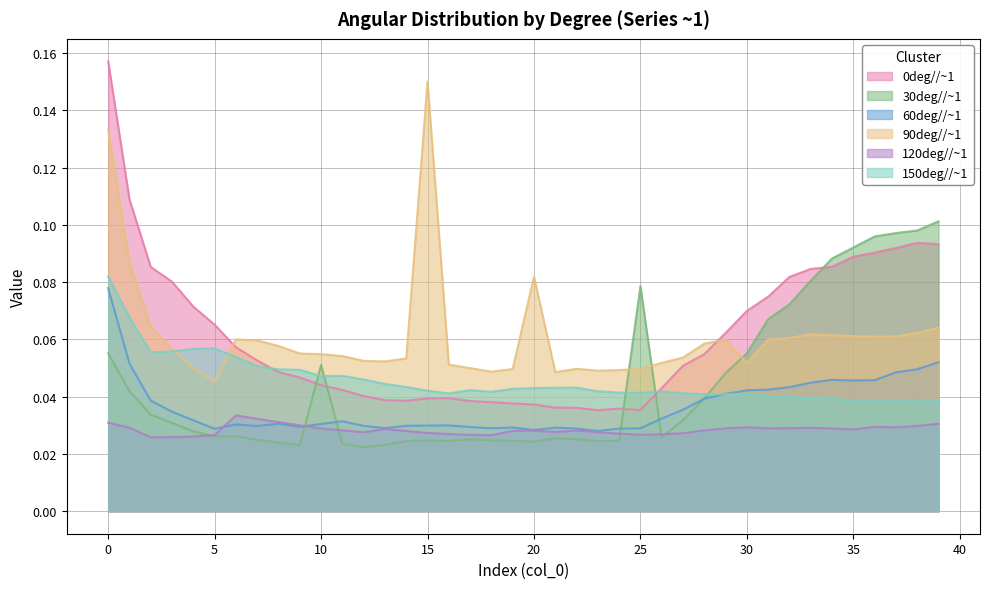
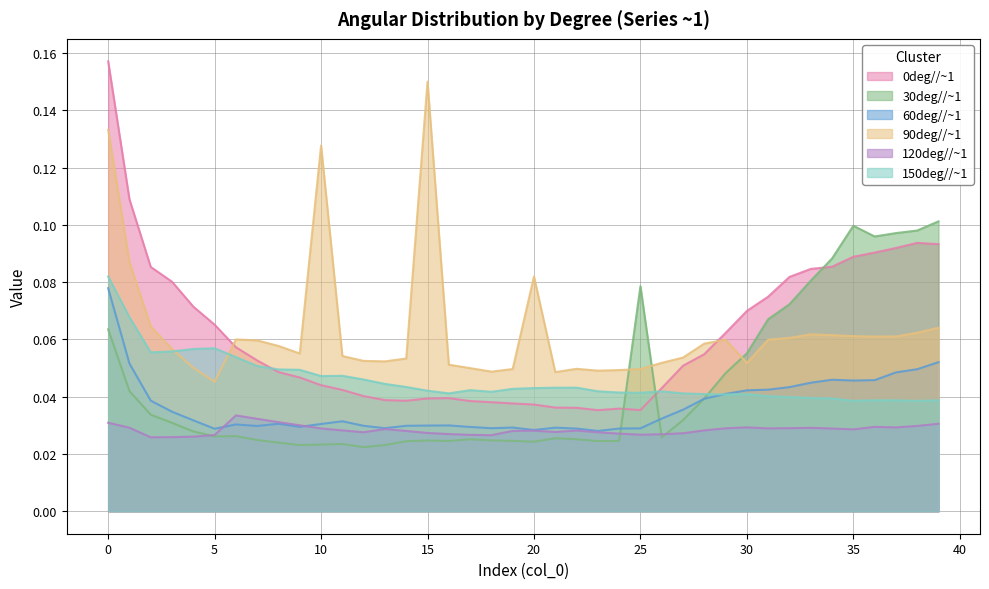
30deg//~1, 0: 0.055 -> 0.064
30deg//~1, 10: 0.051 -> 0.023
90deg//~1, 10: 0.055 -> 0.128
30deg//~1, 35: 0.092 -> 0.100
